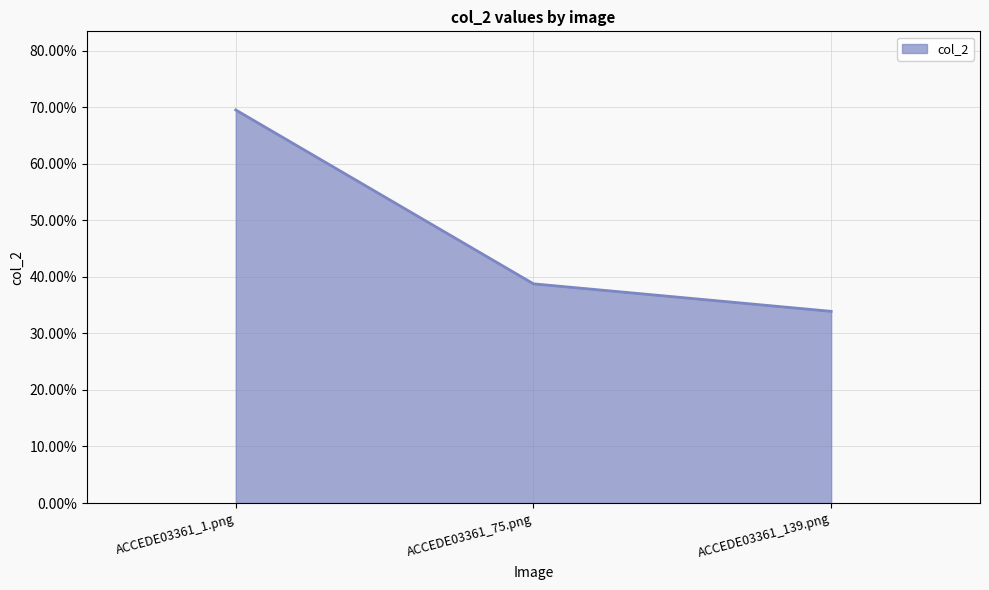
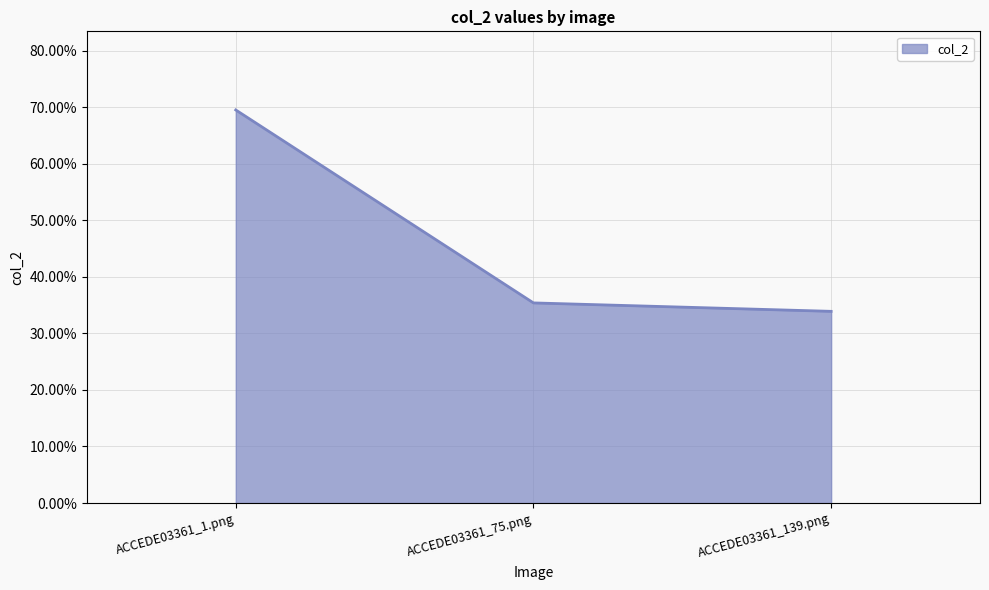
ACCEDE03361_75.png: 39% -> 35%
